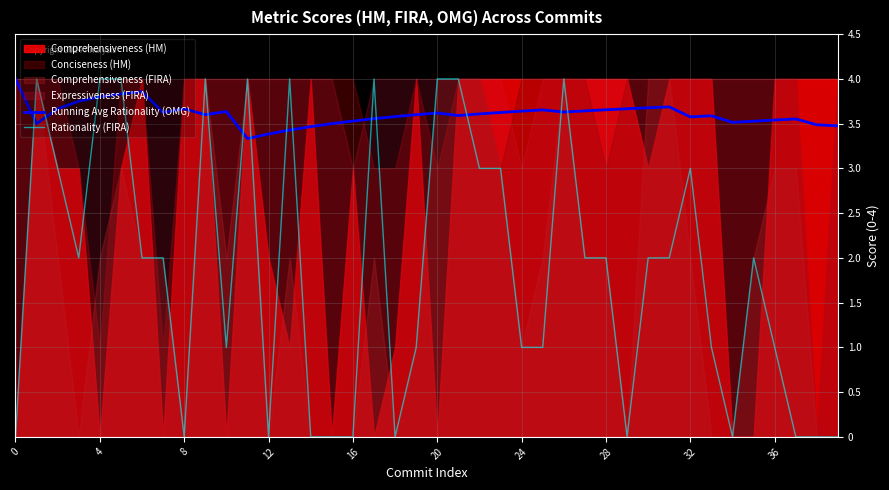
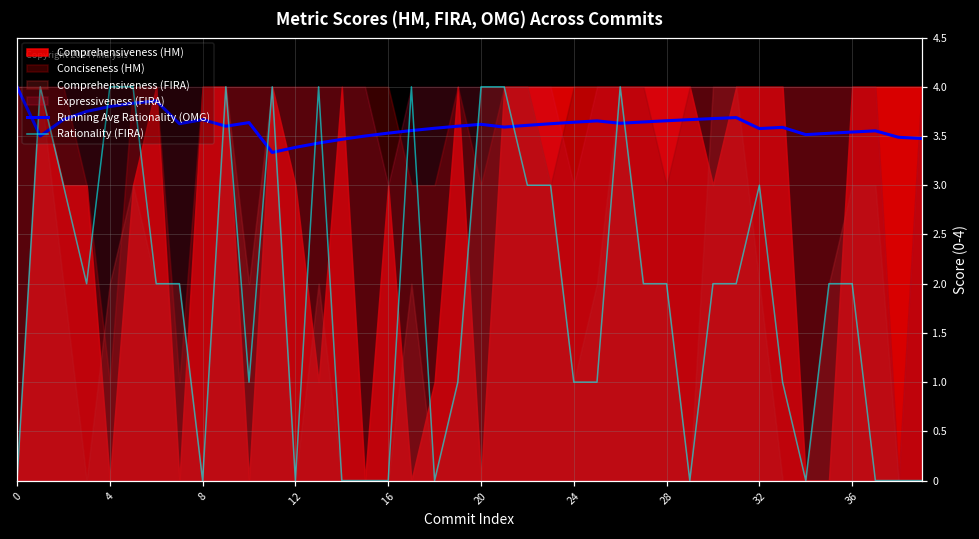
Comprehensiveness (HM), 12: 2 -> 3
Rationality (FIRA), 36: 1 -> 2
